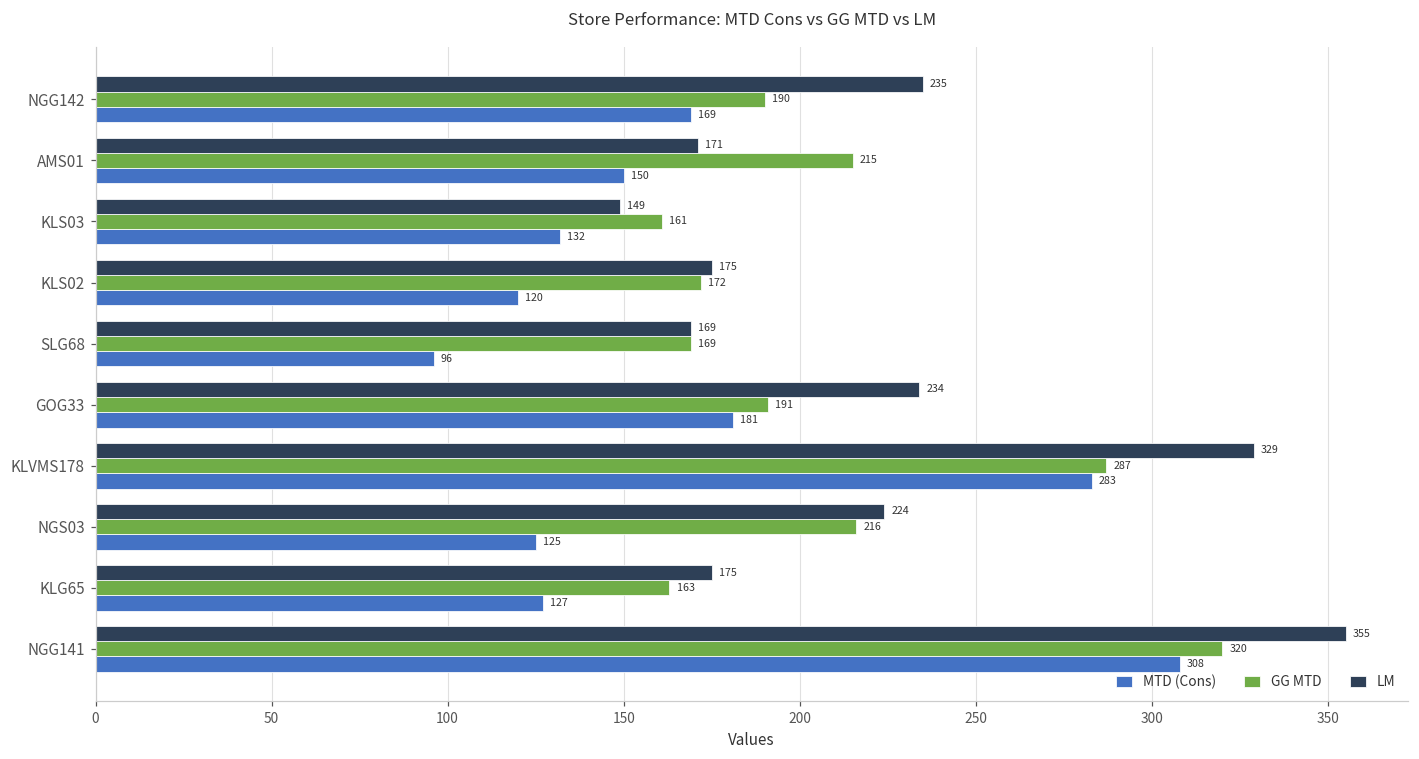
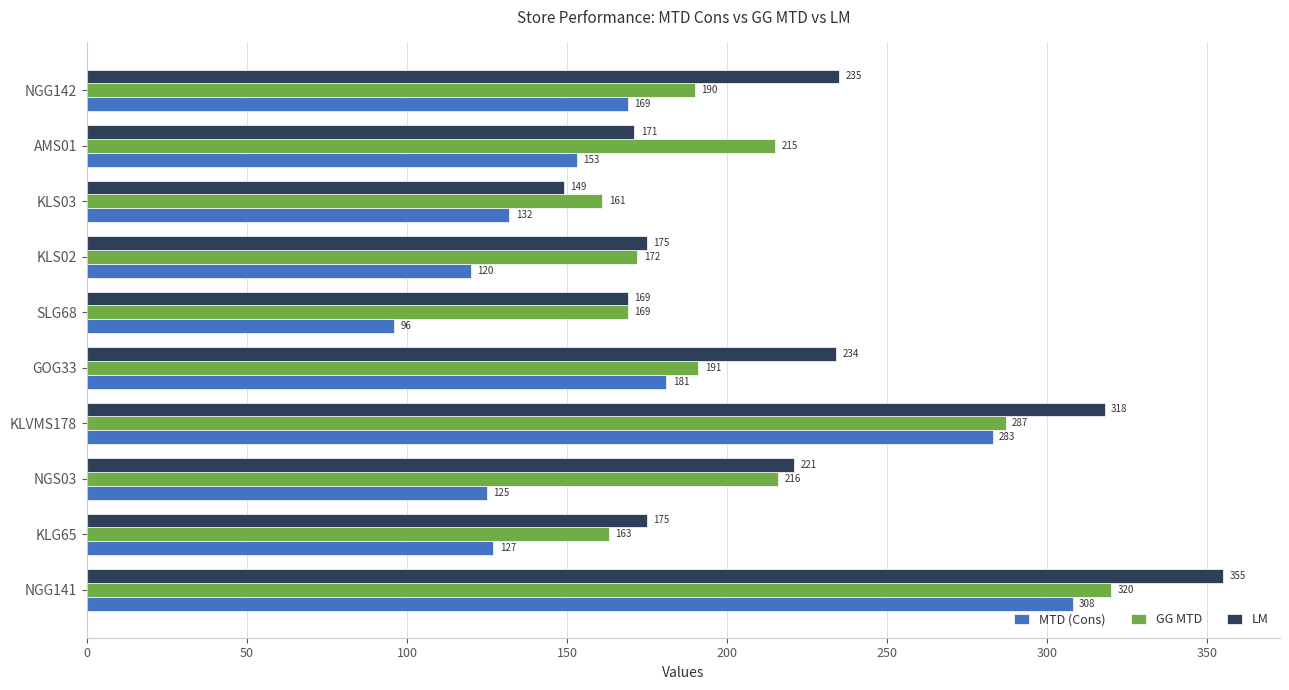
MTD (Cons), AMS01: 150 -> 153
LM, KLVMS178: 329 -> 318
LM, NGS03: 224 -> 221
